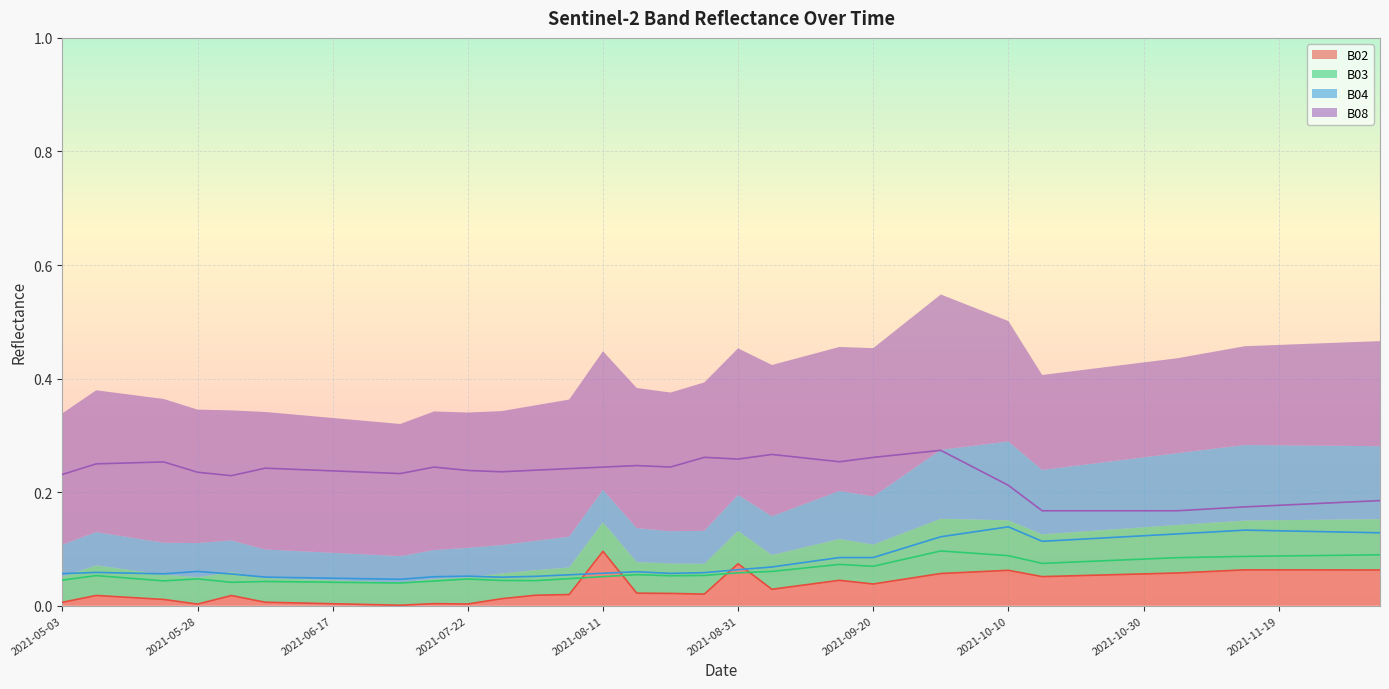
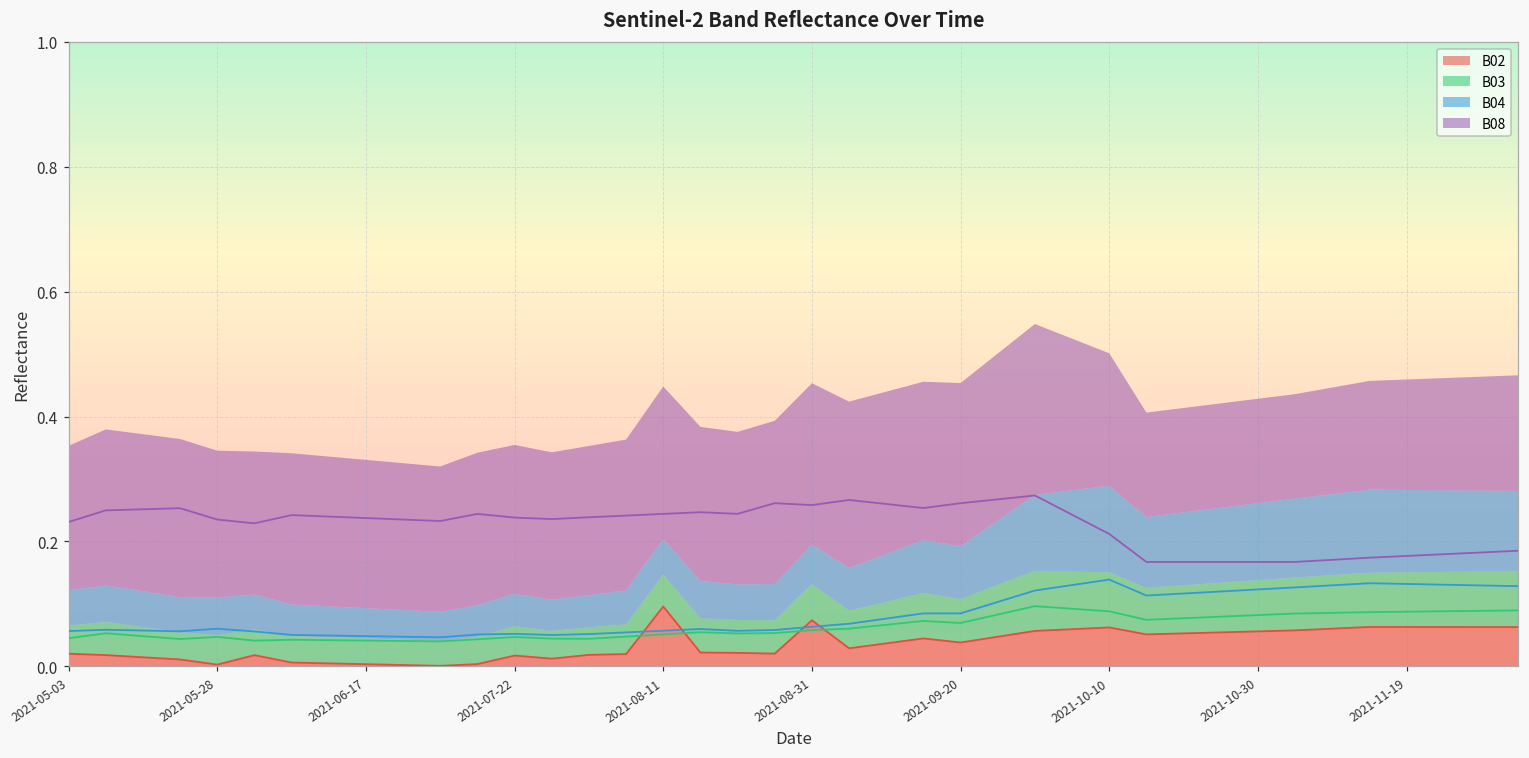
B02, 2021-05-03: 0.01 -> 0.02
B02, 2021-07-22: 0.00 -> 0.02
